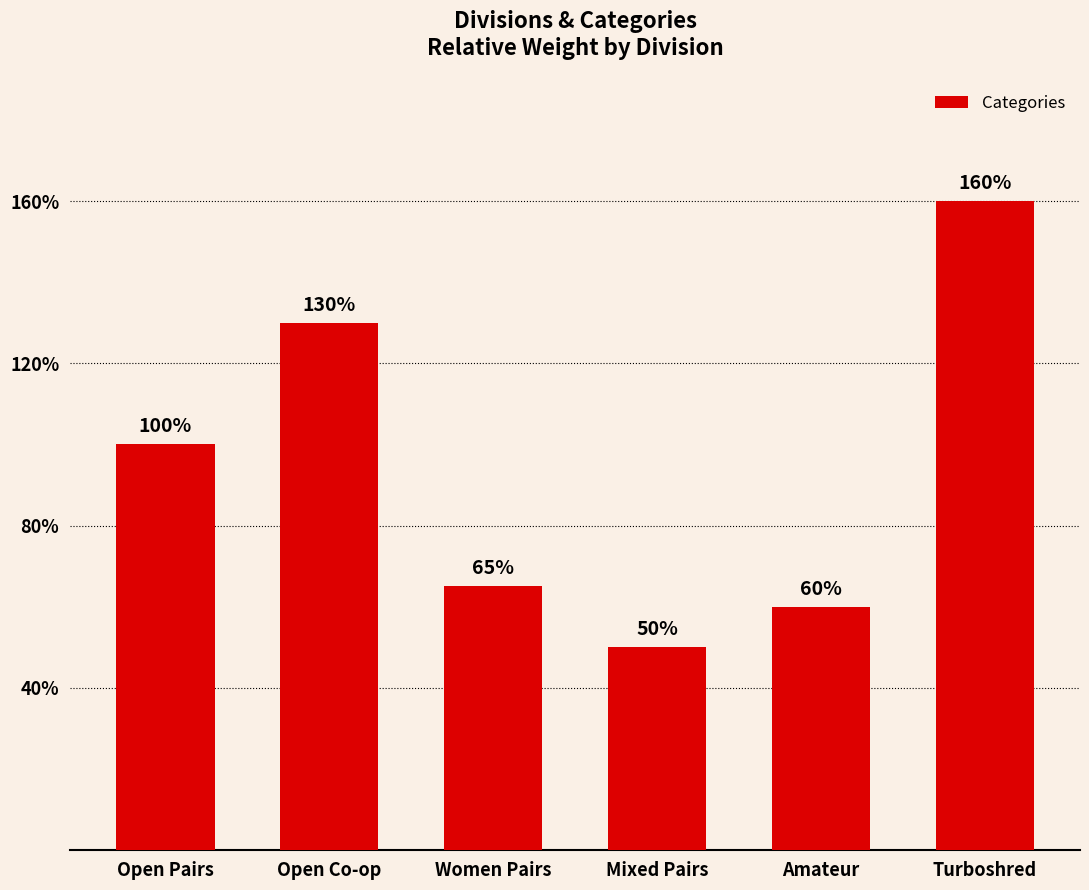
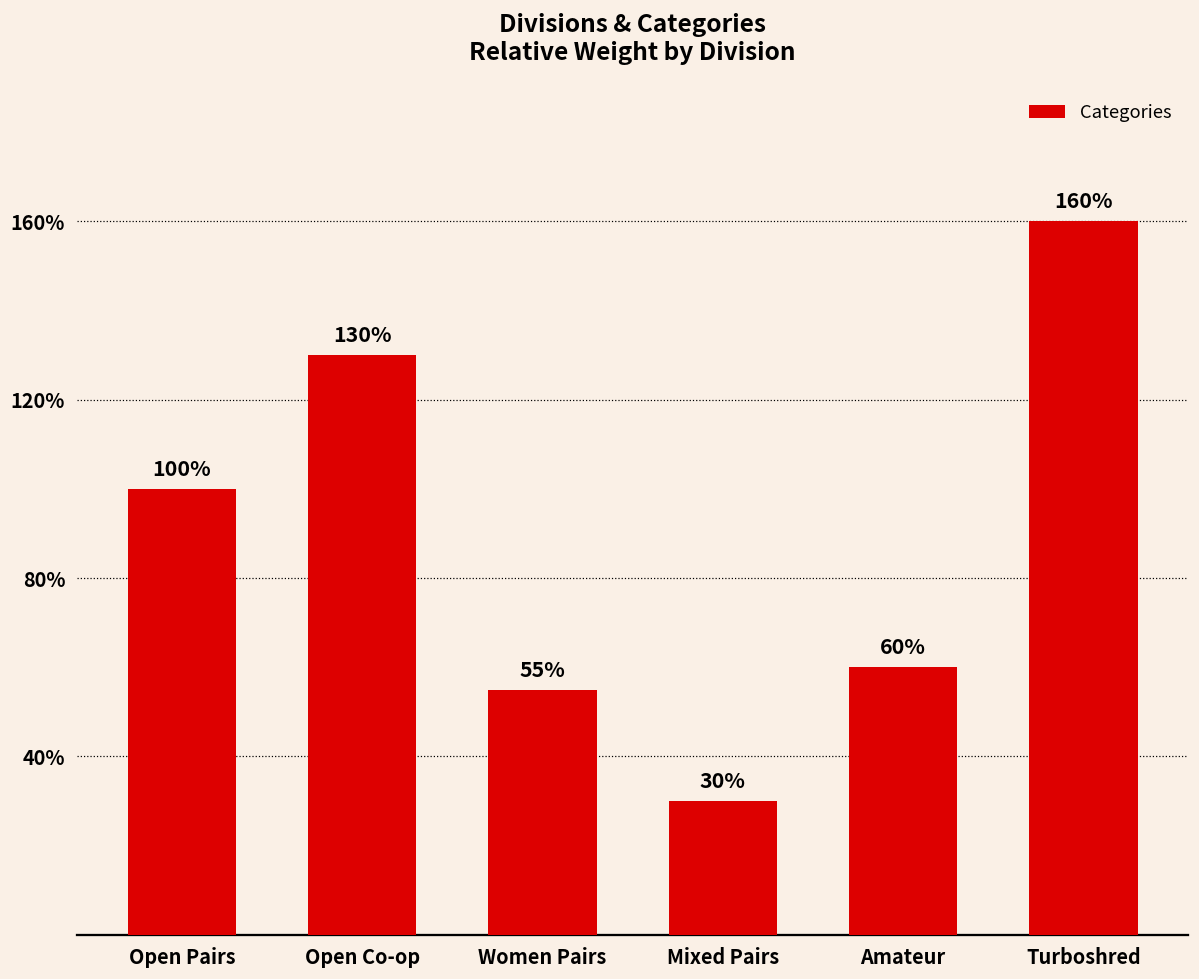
Women Pairs: 65% -> 55%
Mixed Pairs: 50% -> 30%
